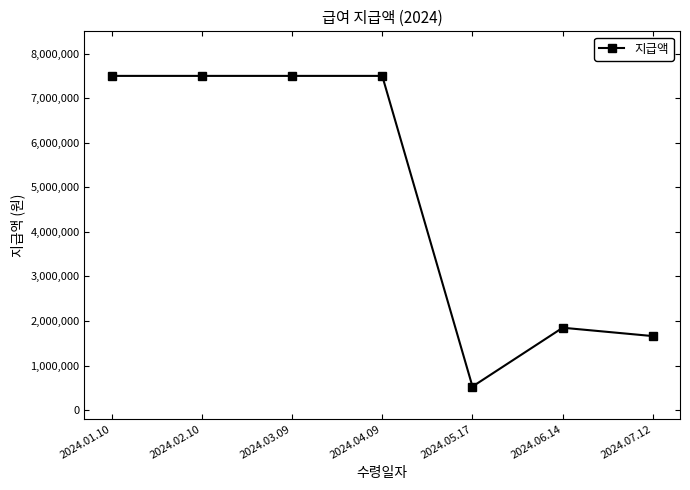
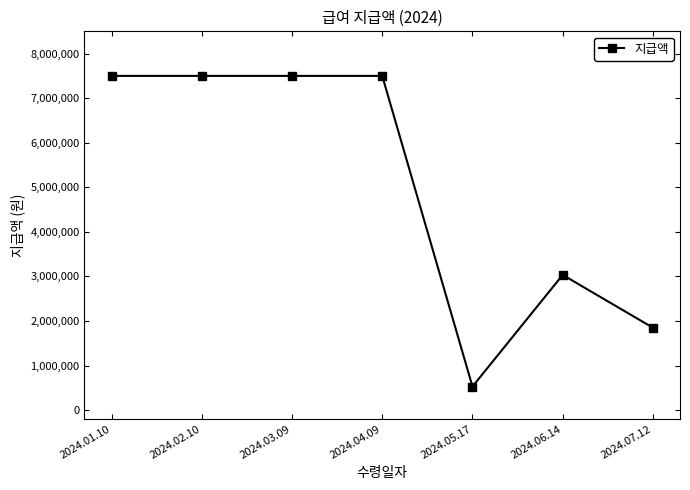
2024.06.14: 1,800,000 -> 3,000,000
2024.07.12: 1,700,000 -> 1,800,000
